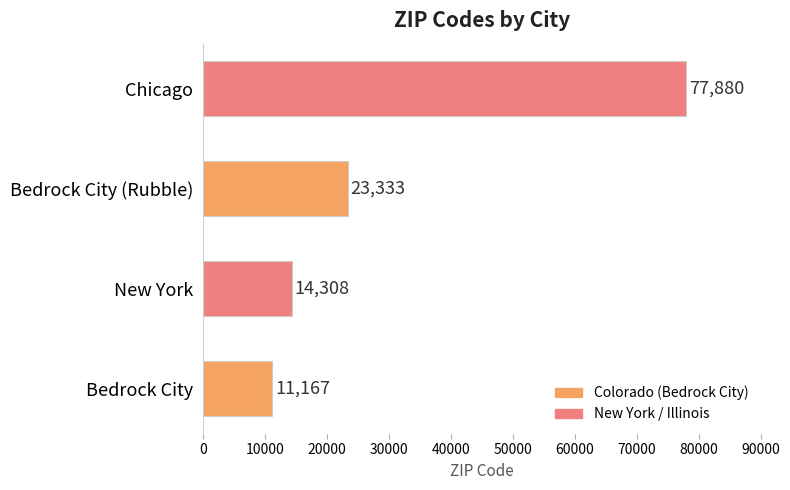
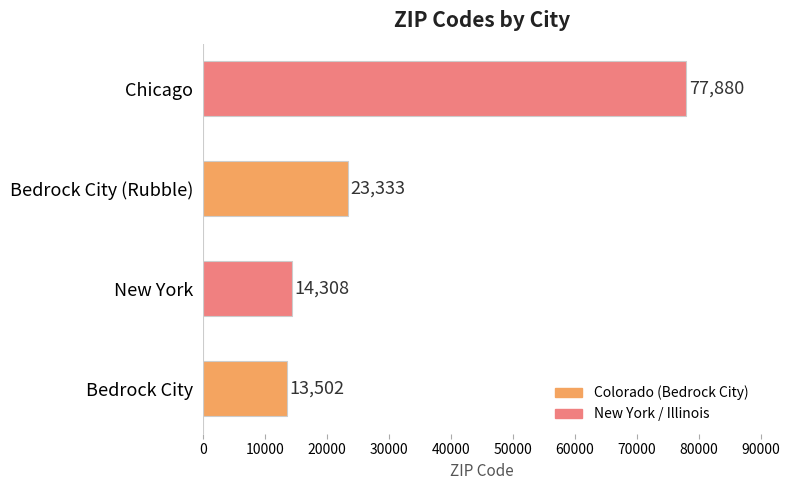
Bedrock City: 11,167 -> 13,502
